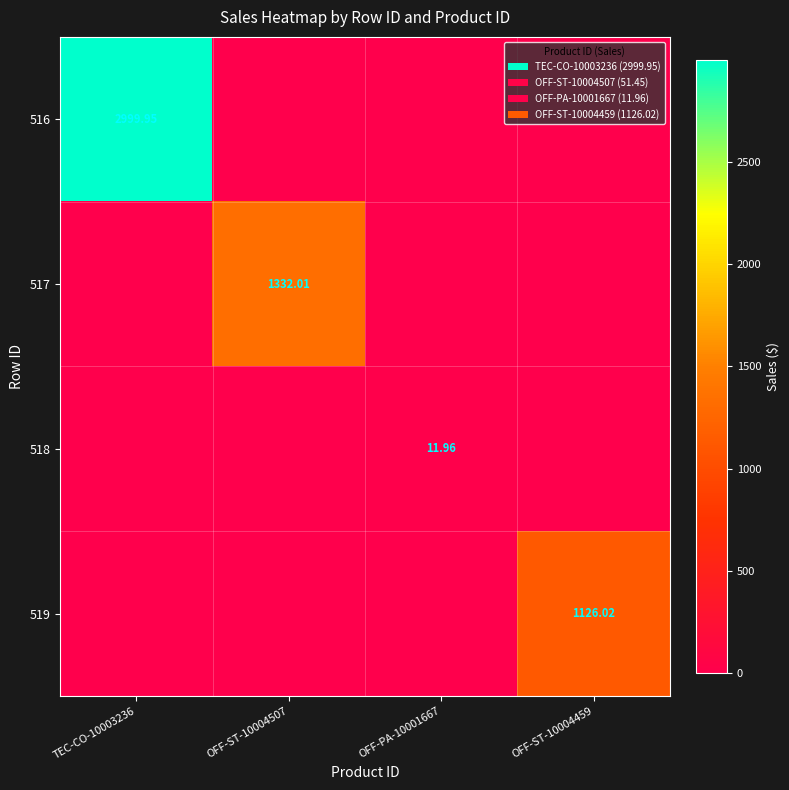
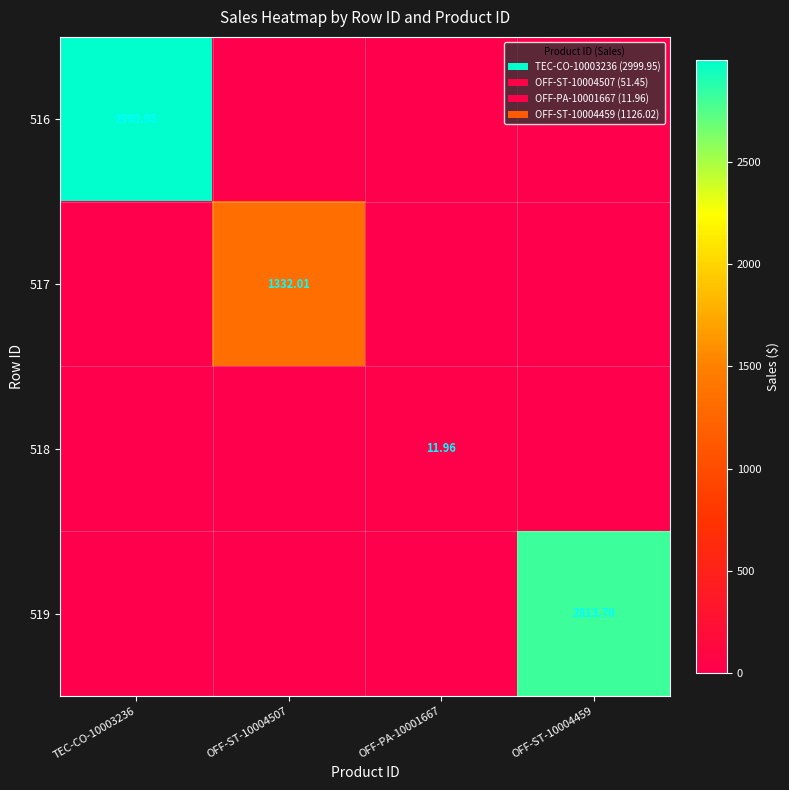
519, OFF-ST-10004459: 1126.02 -> 2813.76
